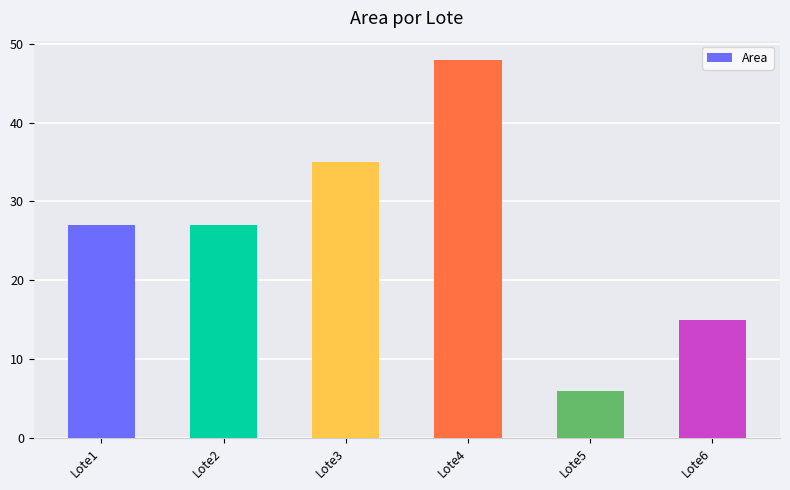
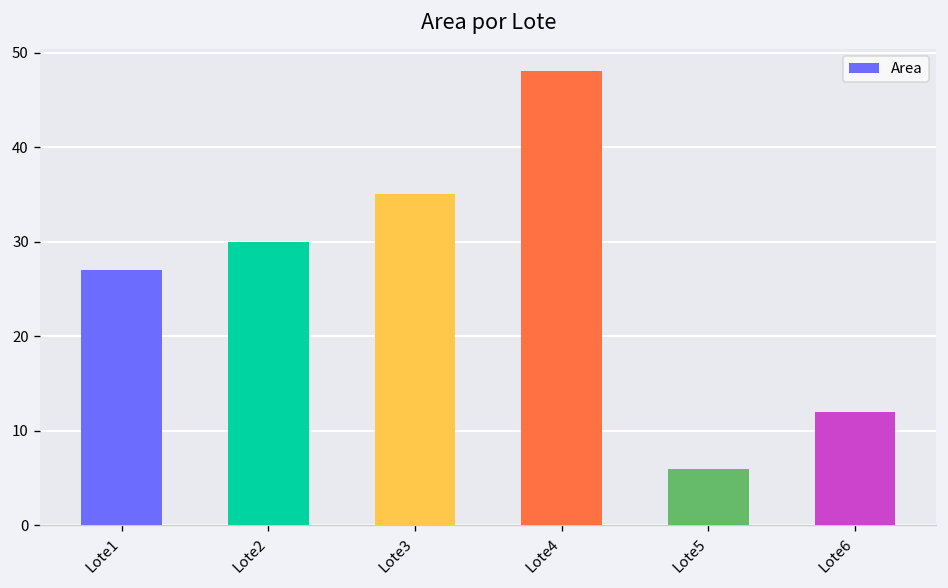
Lote2: 27 -> 30
Lote6: 15 -> 12
